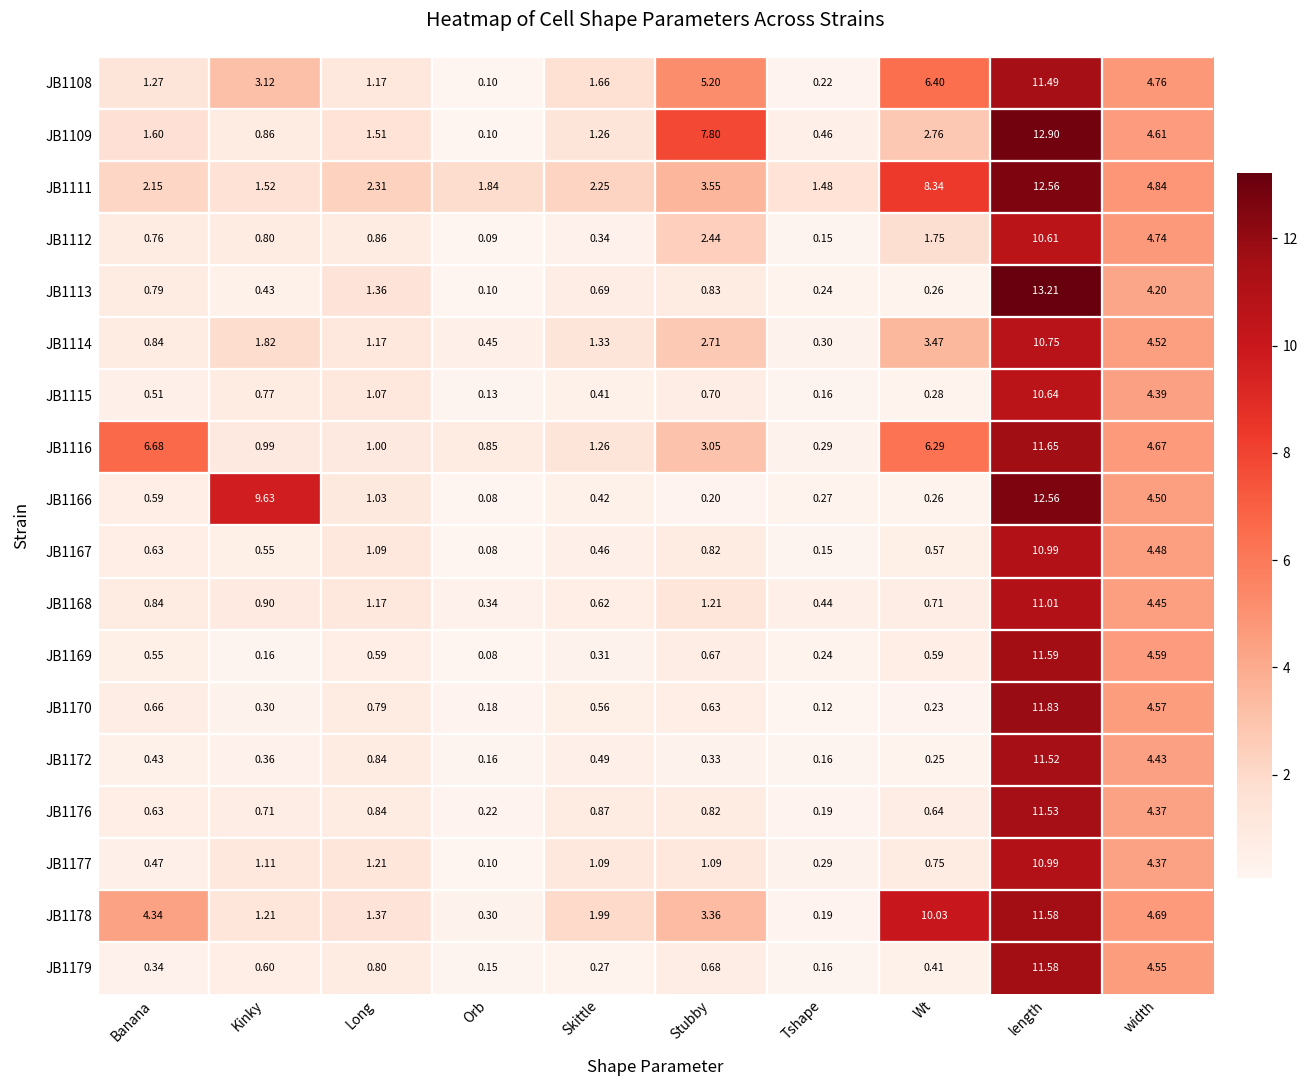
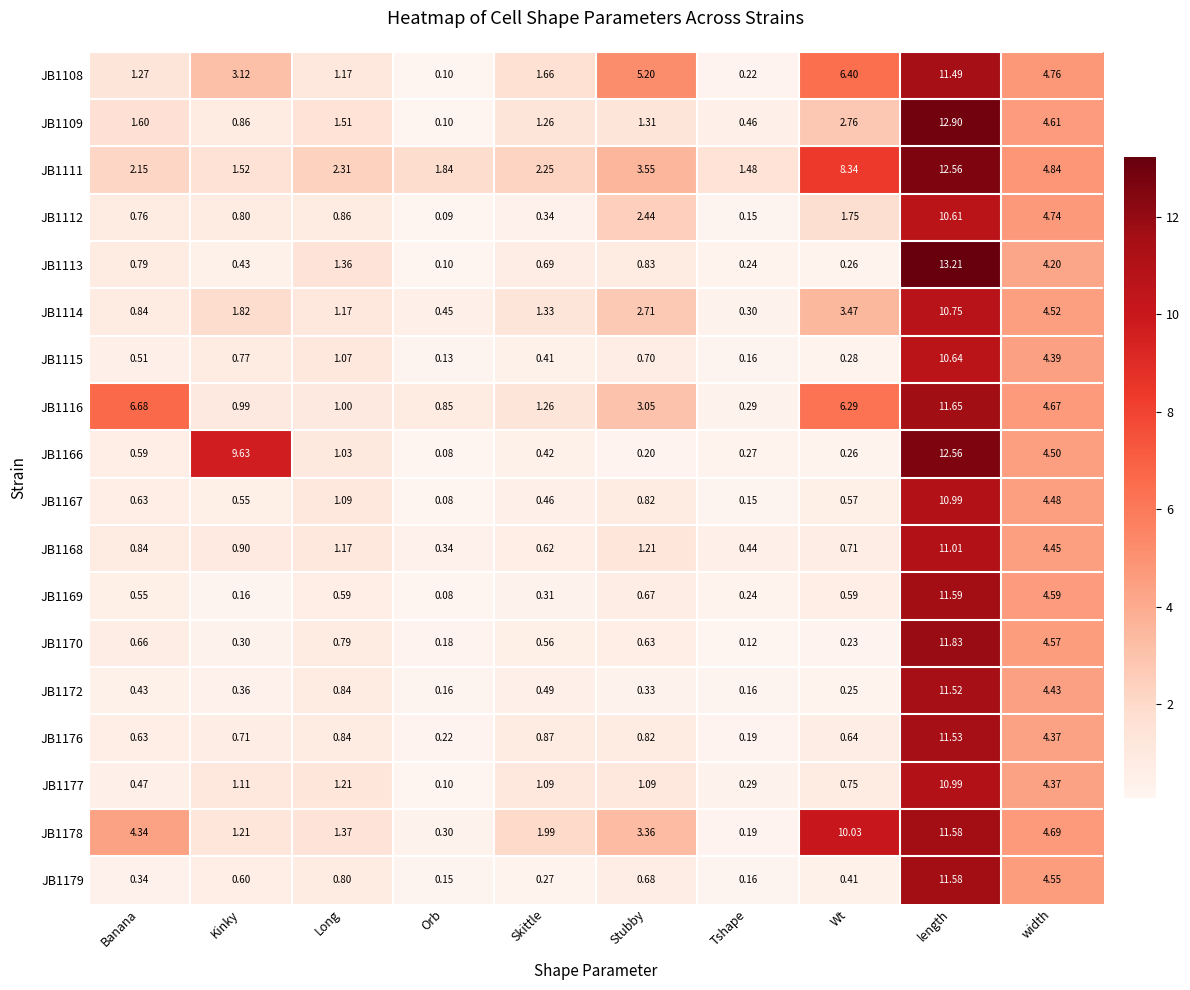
JB1109, Stubby: 7.80 -> 1.31
